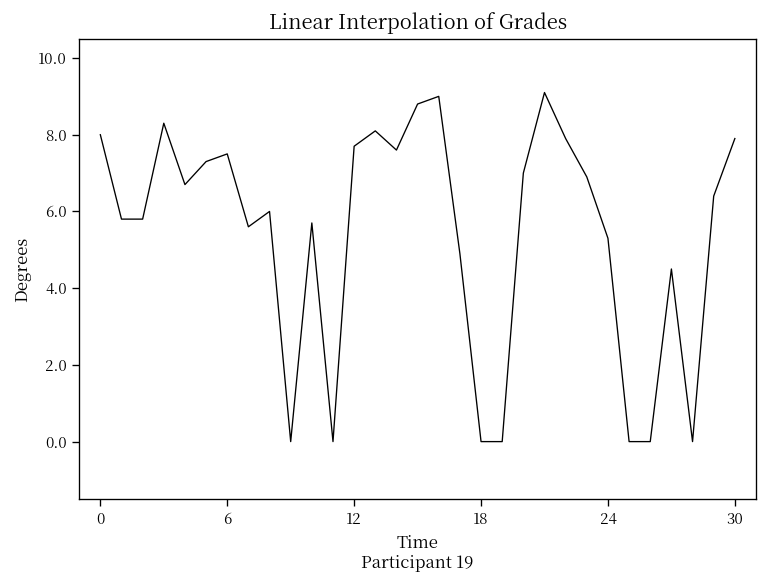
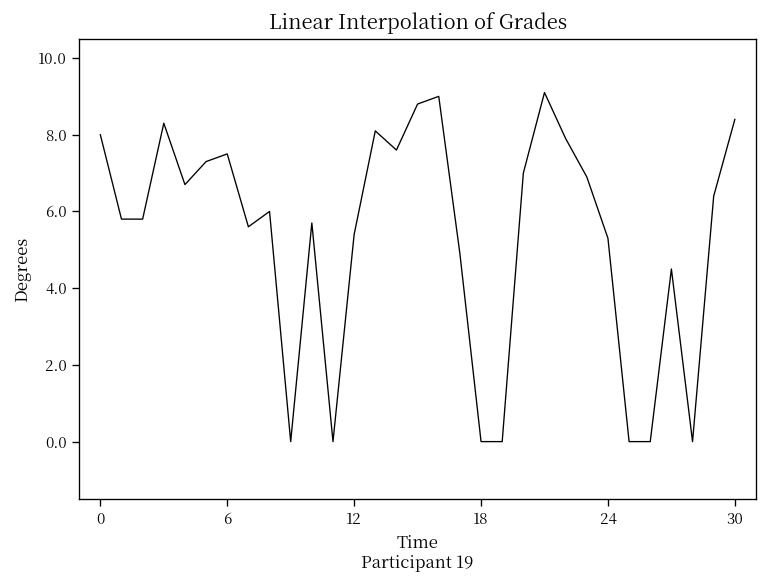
12: 7.7 -> 5.4
30: 7.9 -> 8.4
